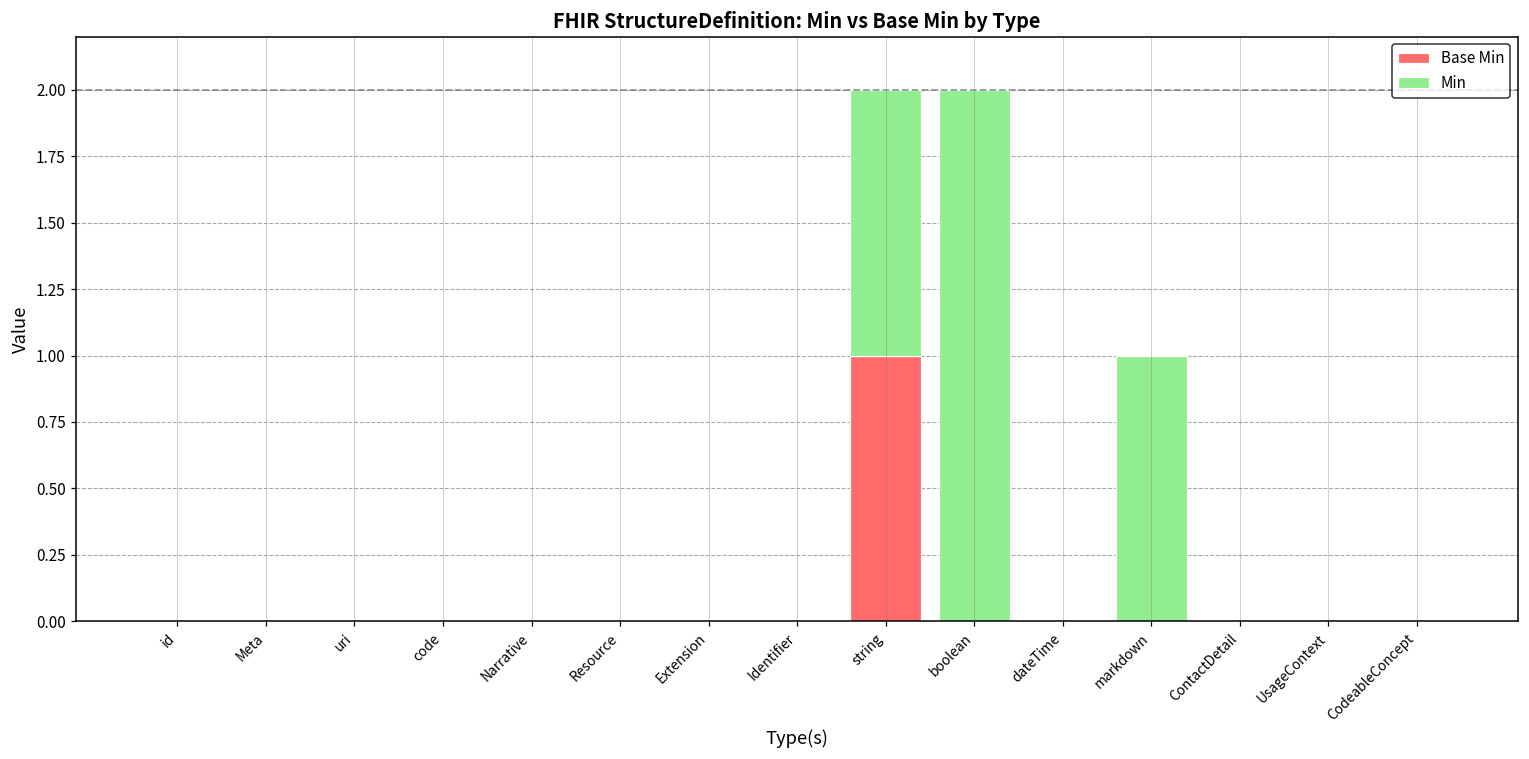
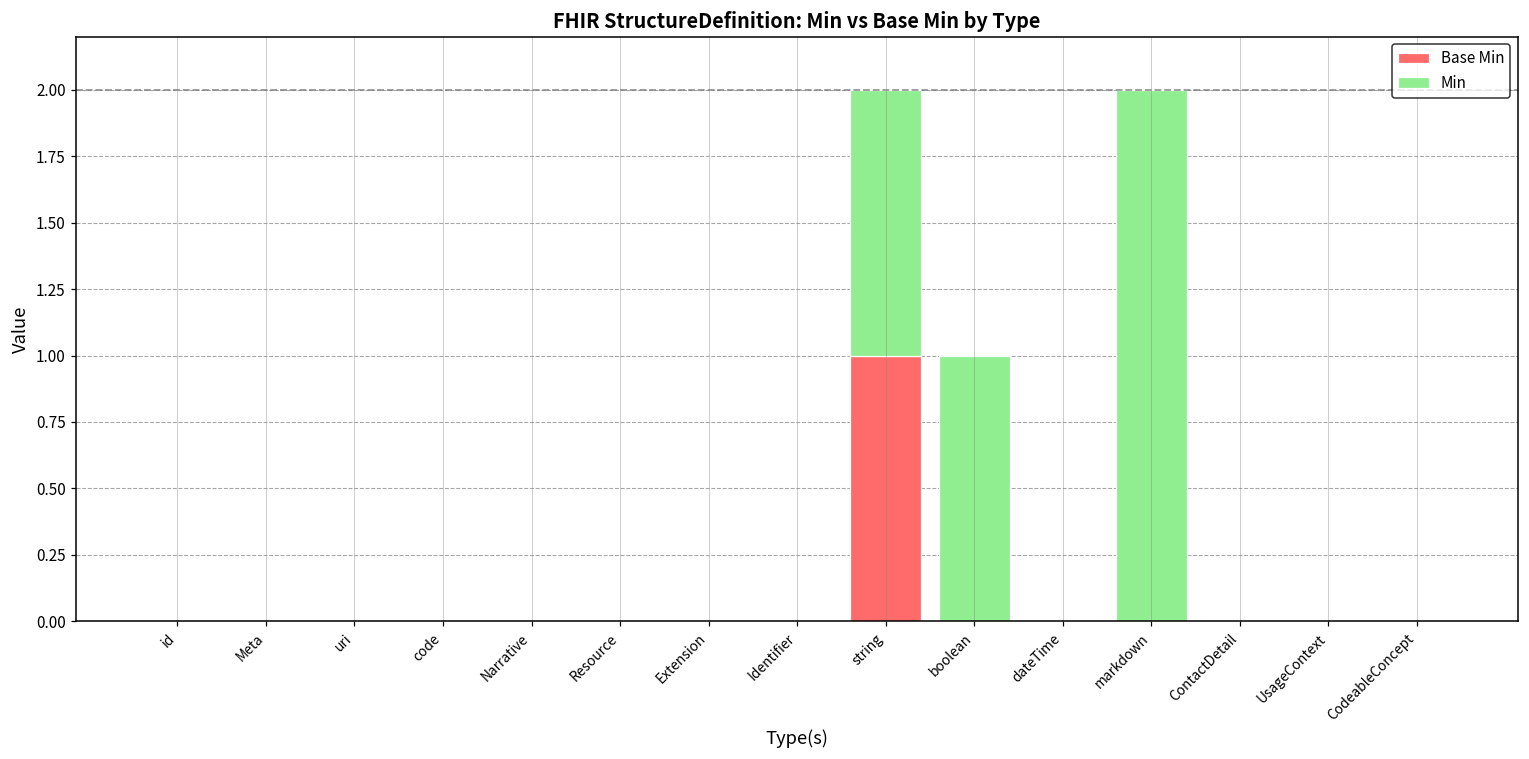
Min, boolean: 2 -> 1
Min, markdown: 1 -> 2
